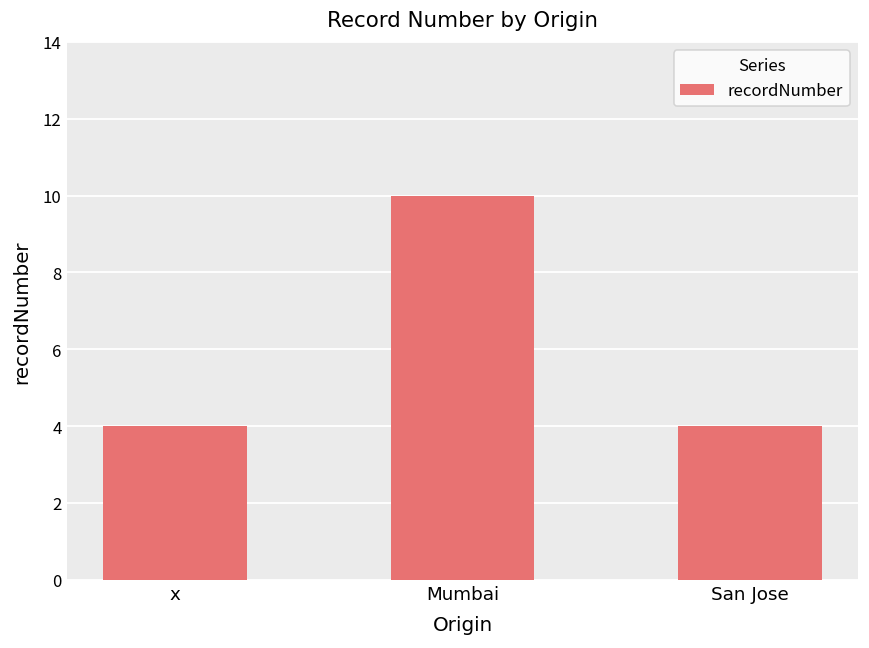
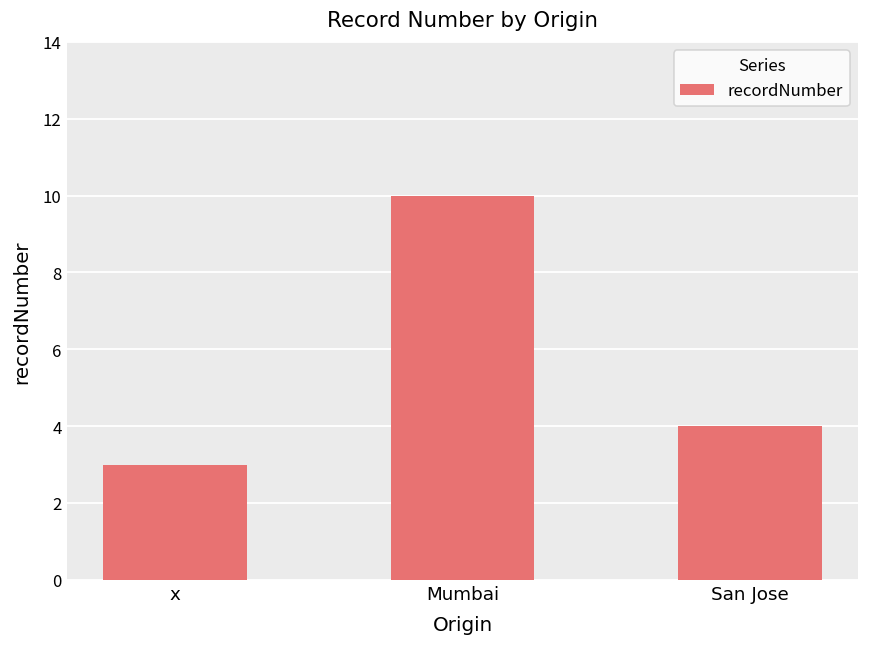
x: 4 -> 3
